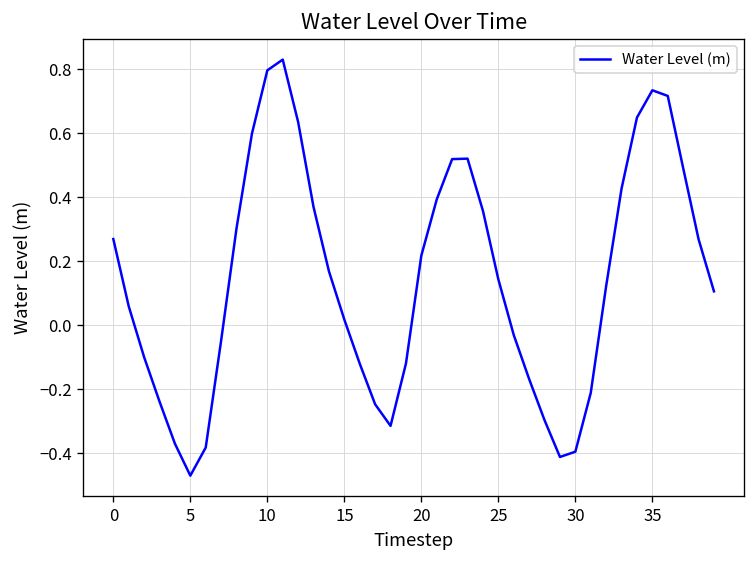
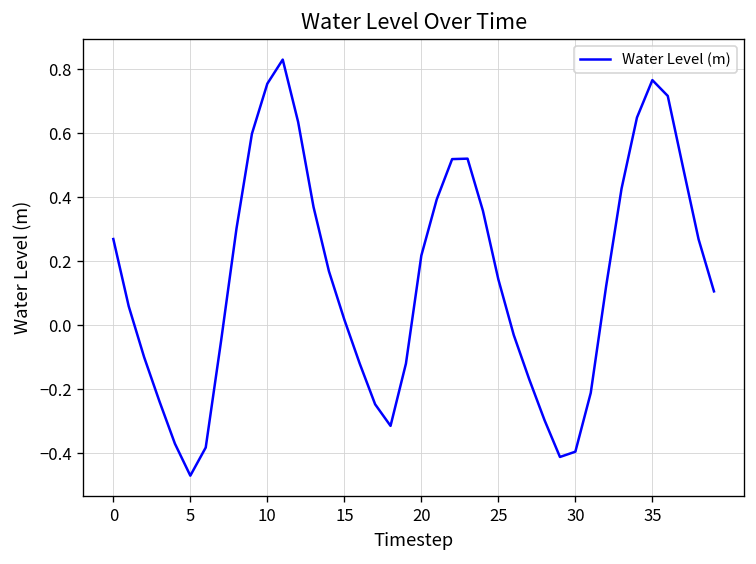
10: 0.80 -> 0.75
35: 0.73 -> 0.77
